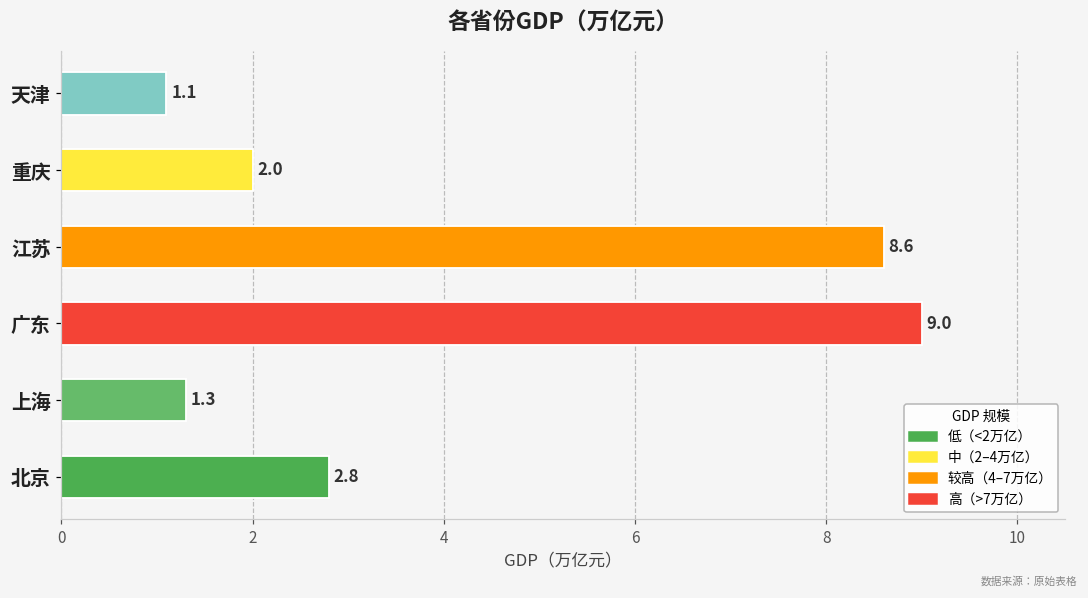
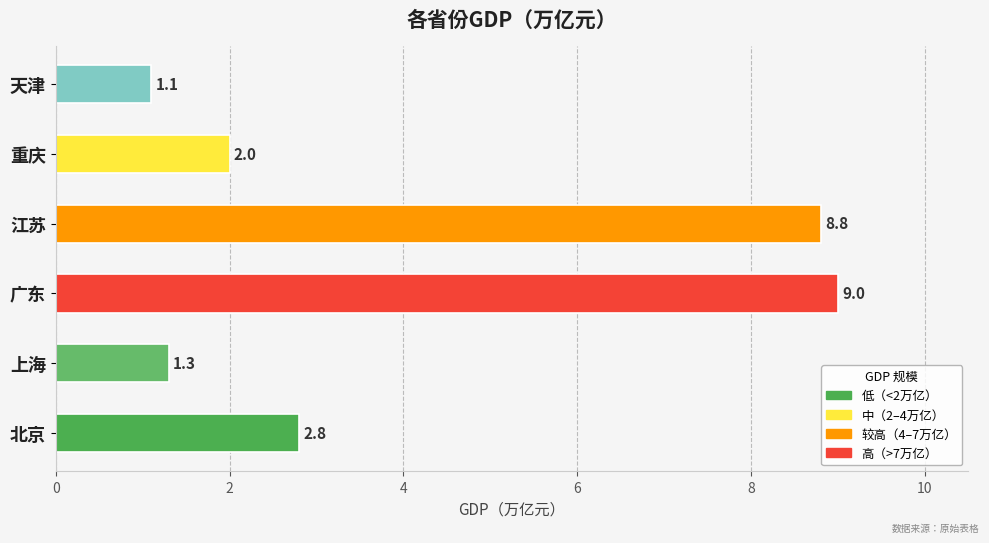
江苏: 8.6 -> 8.8
